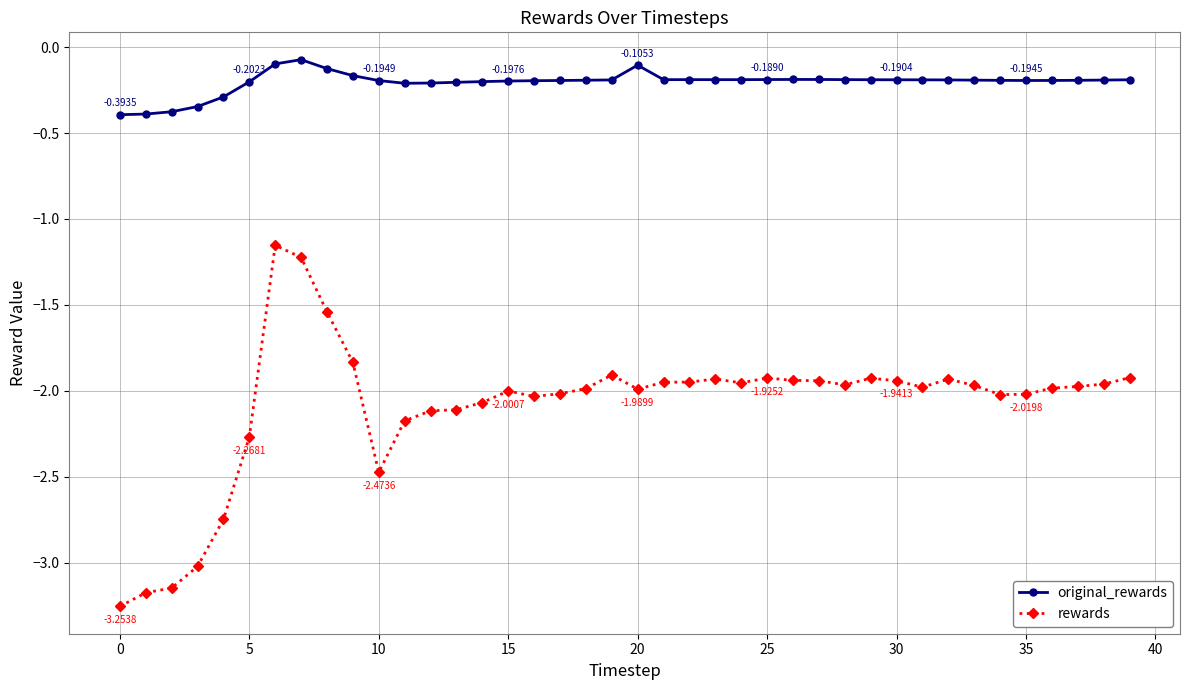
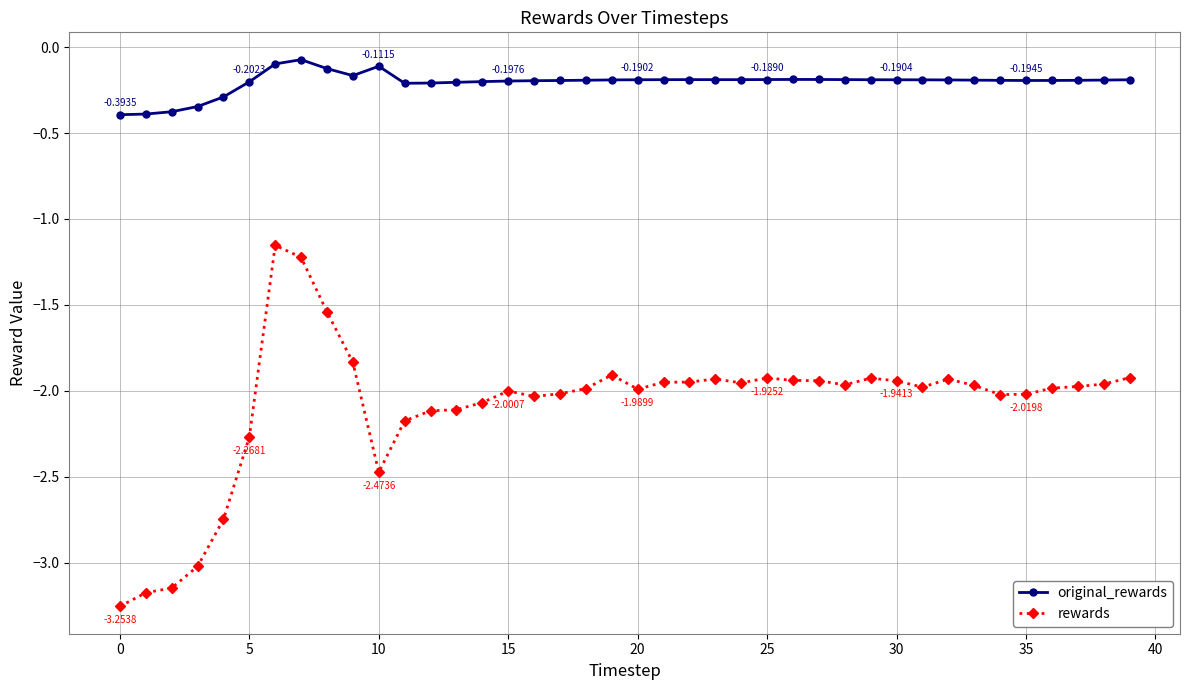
original_rewards, 10: -0.1949 -> -0.1115
original_rewards, 20: -0.1053 -> -0.1902
